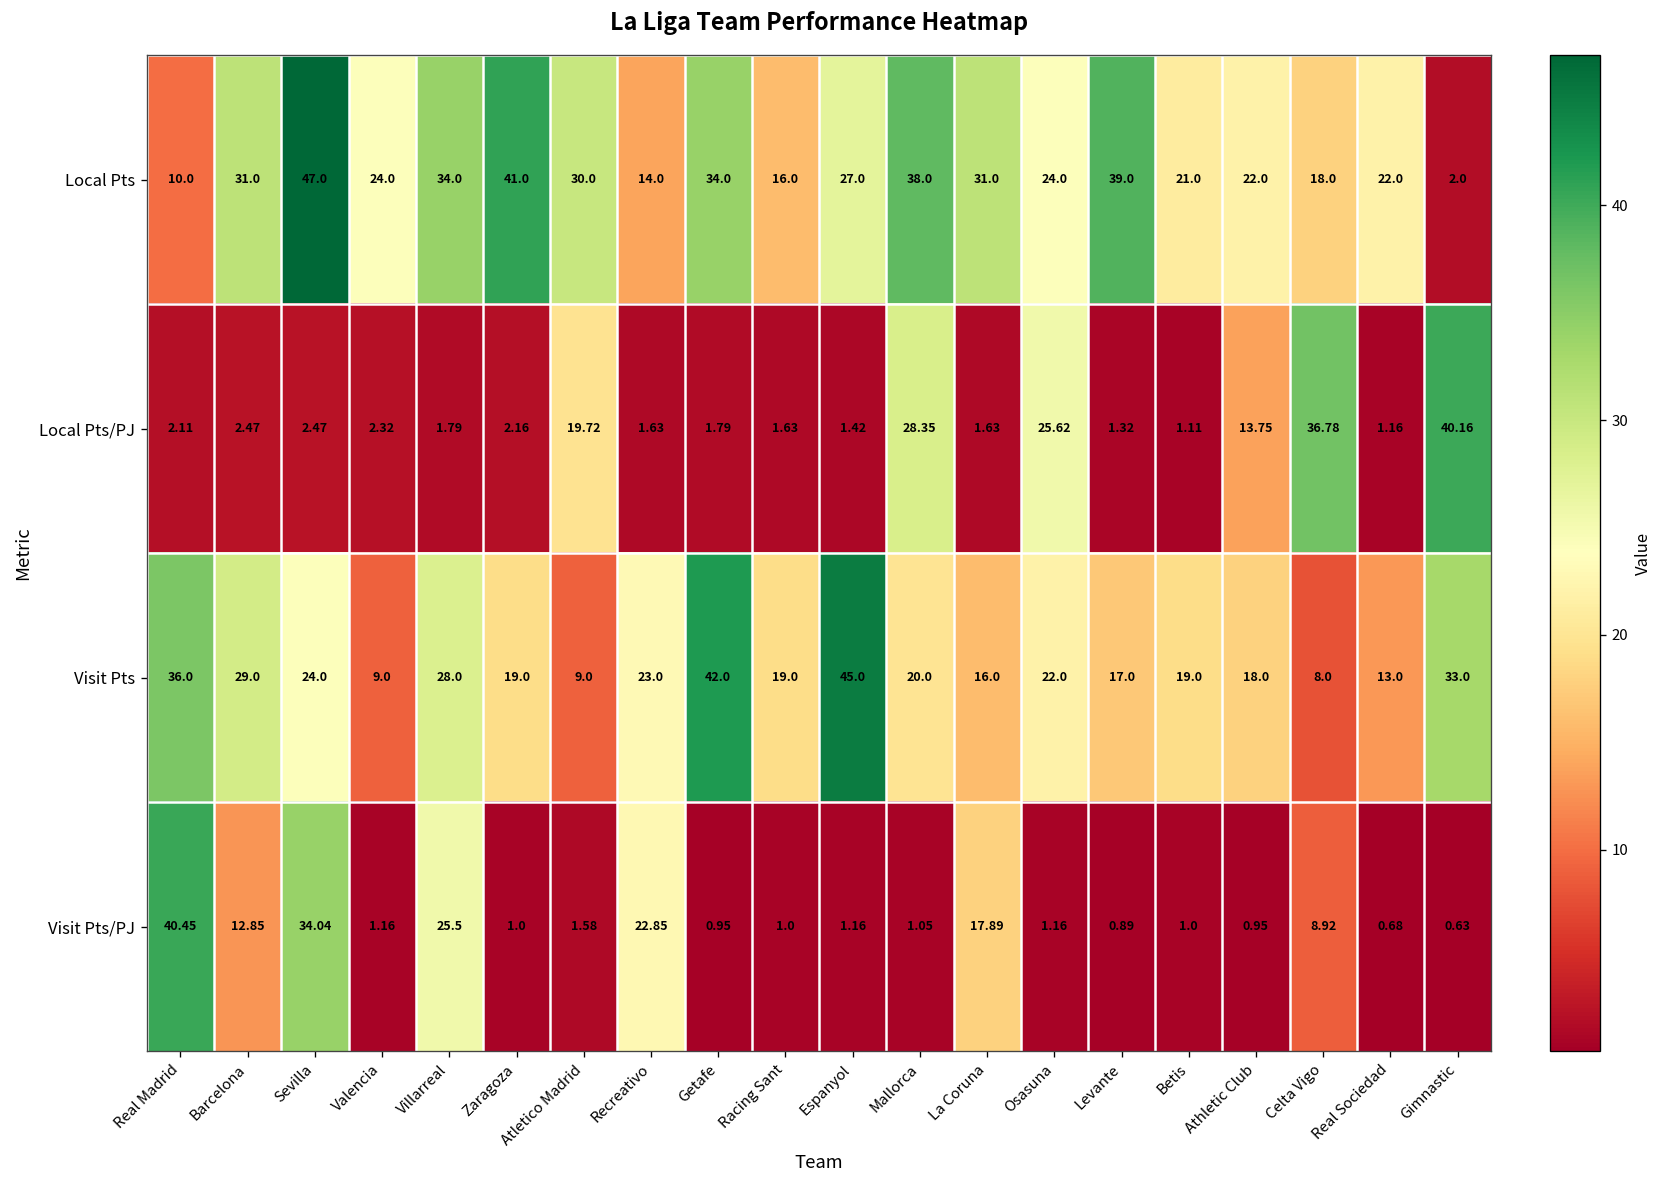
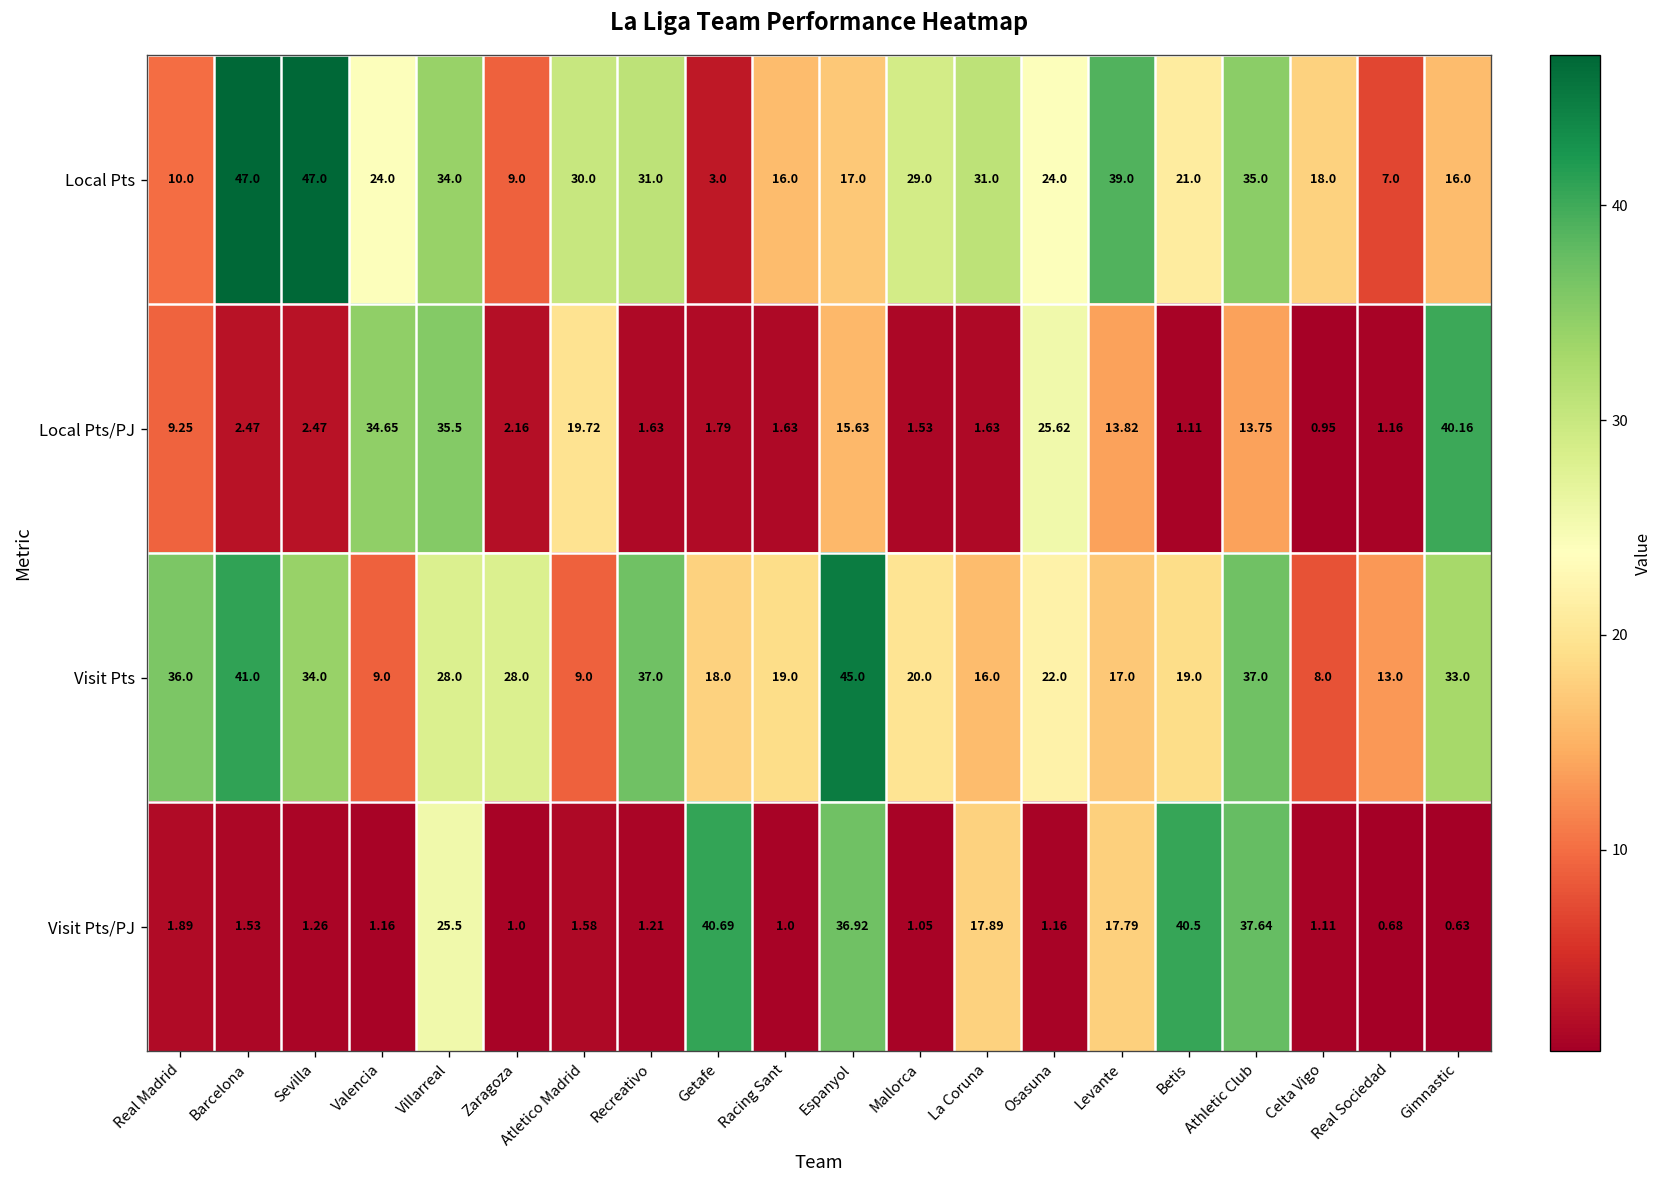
Local Pts, Barcelona: 31.0 -> 47.0
Local Pts, Zaragoza: 41.0 -> 9.0
Local Pts, Recreativo: 14.0 -> 31.0
Local Pts, Getafe: 34.0 -> 3.0
Local Pts, Espanyol: 27.0 -> 17.0
Local Pts, Mallorca: 38.0 -> 29.0
Local Pts, Athletic Club: 22.0 -> 35.0
Local Pts, Real Sociedad: 22.0 -> 7.0
Local Pts, Gimnastic: 2.0 -> 16.0
Local Pts/PJ, Real Madrid: 2.11 -> 9.25
Local Pts/PJ, Valencia: 2.32 -> 34.65
Local Pts/PJ, Villarreal: 1.79 -> 35.5
Local Pts/PJ, Espanyol: 1.42 -> 15.63
Local Pts/PJ, Mallorca: 28.35 -> 1.53
Local Pts/PJ, Levante: 1.32 -> 13.82
Local Pts/PJ, Celta Vigo: 36.78 -> 0.95
Visit Pts, Barcelona: 29.0 -> 41.0
Visit Pts, Sevilla: 24.0 -> 34.0
Visit Pts, Zaragoza: 19.0 -> 28.0
Visit Pts, Recreativo: 23.0 -> 37.0
Visit Pts, Getafe: 42.0 -> 18.0
Visit Pts, Athletic Club: 18.0 -> 37.0
Visit Pts/PJ, Real Madrid: 40.45 -> 1.89
Visit Pts/PJ, Barcelona: 12.85 -> 1.53
Visit Pts/PJ, Sevilla: 34.04 -> 1.26
Visit Pts/PJ, Recreativo: 22.85 -> 1.21
Visit Pts/PJ, Getafe: 0.95 -> 40.69
Visit Pts/PJ, Espanyol: 1.16 -> 36.92
Visit Pts/PJ, Levante: 0.89 -> 17.79
Visit Pts/PJ, Betis: 1.0 -> 40.5
Visit Pts/PJ, Athletic Club: 0.95 -> 37.64
Visit Pts/PJ, Celta Vigo: 8.92 -> 1.11
